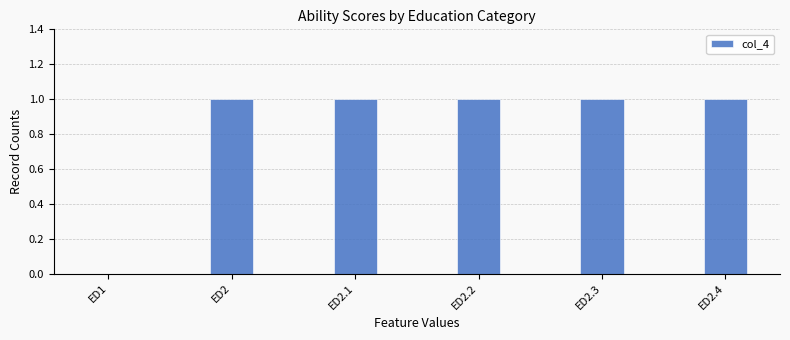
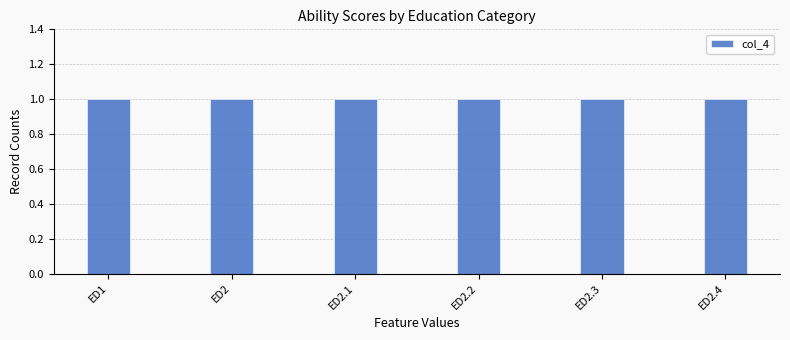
ED1: 0 -> 1
